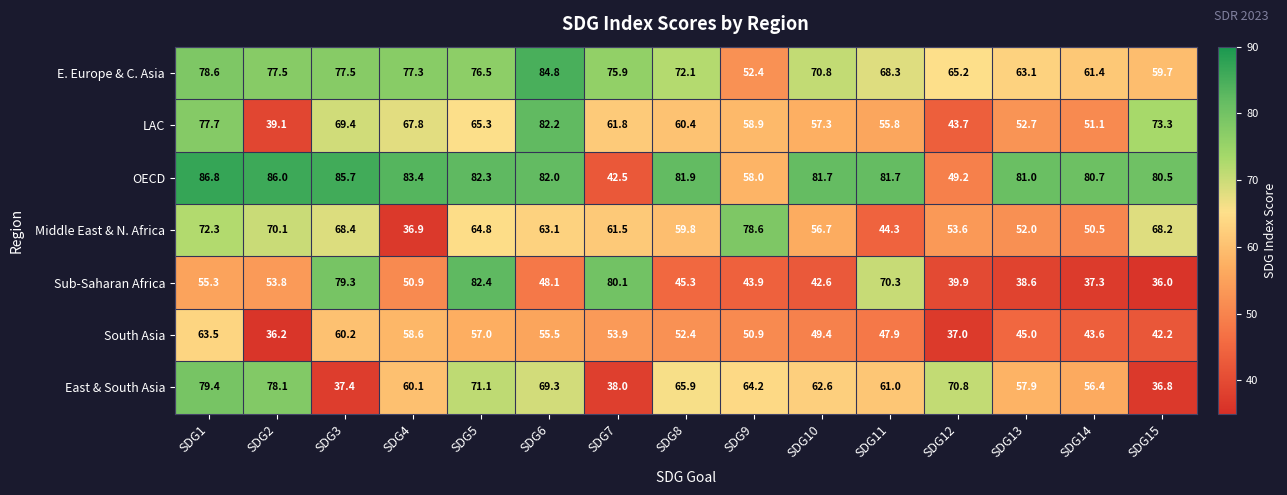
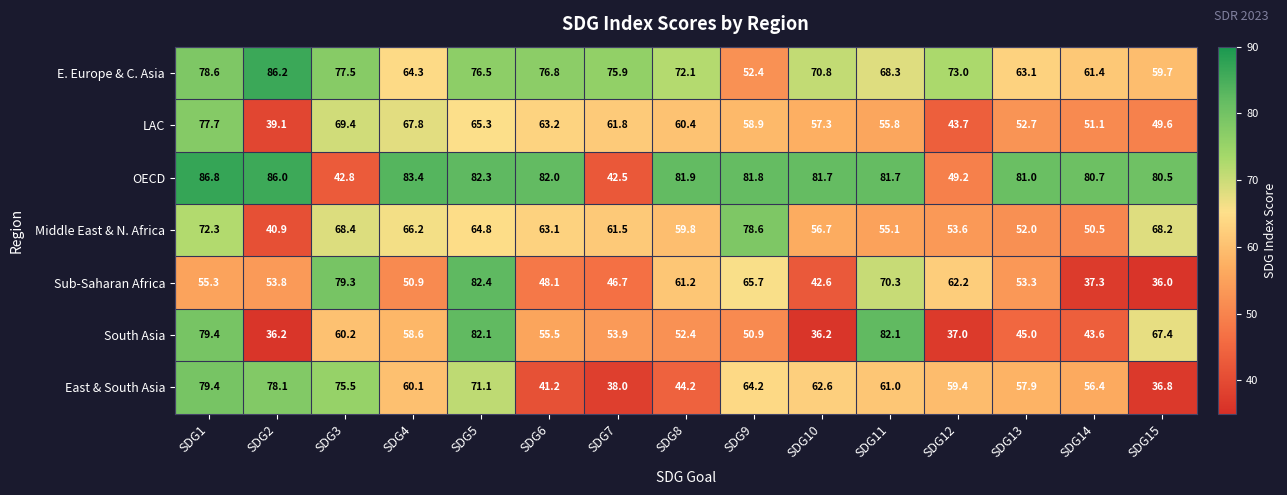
E. Europe & C. Asia, SDG2: 77.5 -> 86.2
E. Europe & C. Asia, SDG4: 77.3 -> 64.3
E. Europe & C. Asia, SDG6: 84.8 -> 76.8
E. Europe & C. Asia, SDG12: 65.2 -> 73.0
LAC, SDG6: 82.2 -> 63.2
LAC, SDG15: 73.3 -> 49.6
OECD, SDG3: 85.7 -> 42.8
OECD, SDG9: 58.0 -> 81.8
Middle East & N. Africa, SDG2: 70.1 -> 40.9
Middle East & N. Africa, SDG4: 36.9 -> 66.2
Middle East & N. Africa, SDG11: 44.3 -> 55.1
Sub-Saharan Africa, SDG7: 80.1 -> 46.7
Sub-Saharan Africa, SDG8: 45.3 -> 61.2
Sub-Saharan Africa, SDG9: 43.9 -> 65.7
Sub-Saharan Africa, SDG12: 39.9 -> 62.2
Sub-Saharan Africa, SDG13: 38.6 -> 53.3
South Asia, SDG1: 63.5 -> 79.4
South Asia, SDG5: 57.0 -> 82.1
South Asia, SDG10: 49.4 -> 36.2
South Asia, SDG11: 47.9 -> 82.1
South Asia, SDG15: 42.2 -> 67.4
East & South Asia, SDG3: 37.4 -> 75.5
East & South Asia, SDG6: 69.3 -> 41.2
East & South Asia, SDG8: 65.9 -> 44.2
East & South Asia, SDG12: 70.8 -> 59.4
